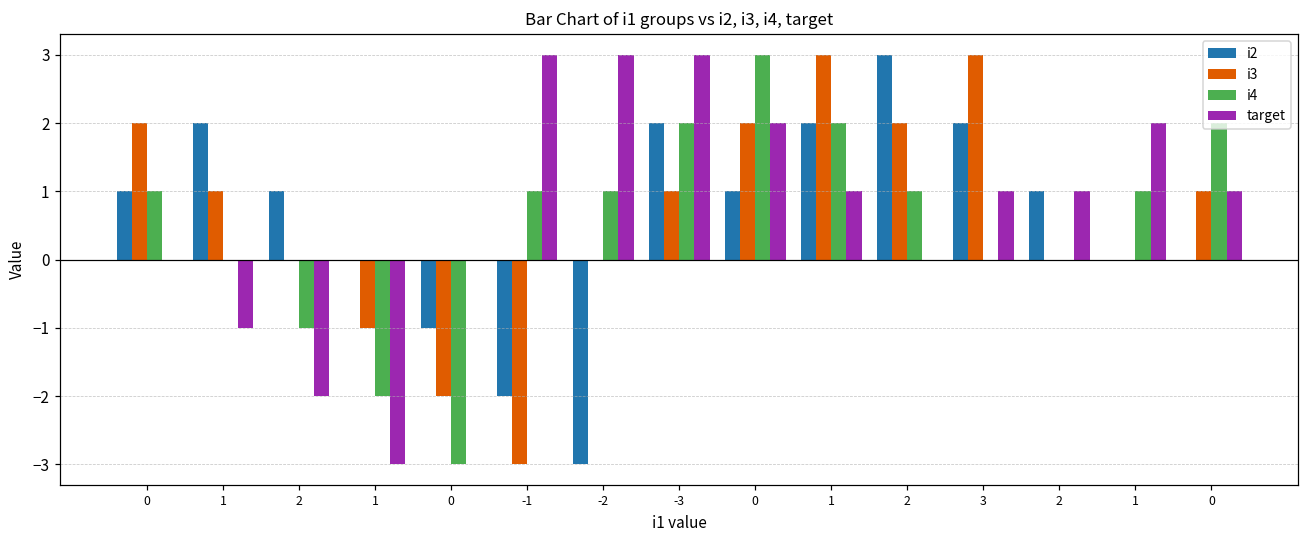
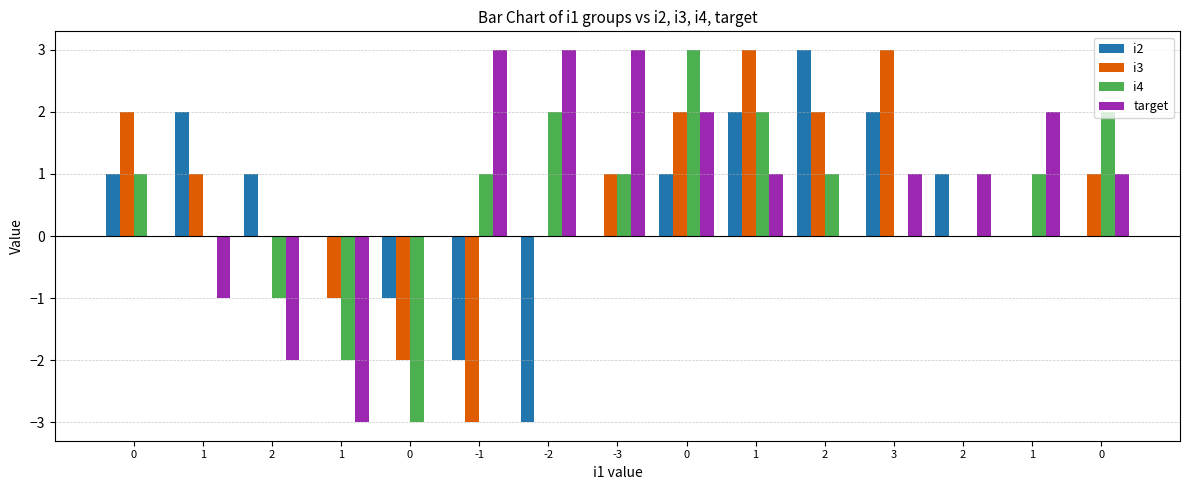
i4, -2: 1 -> 2
i2, -3: 2 -> 0
i4, -3: 2 -> 1
